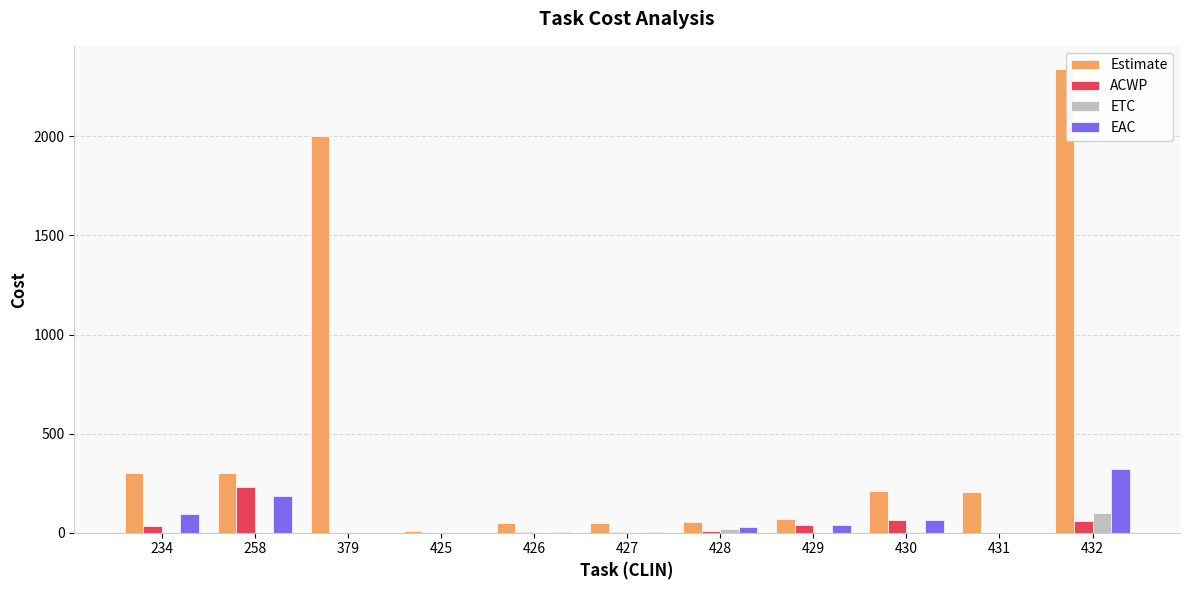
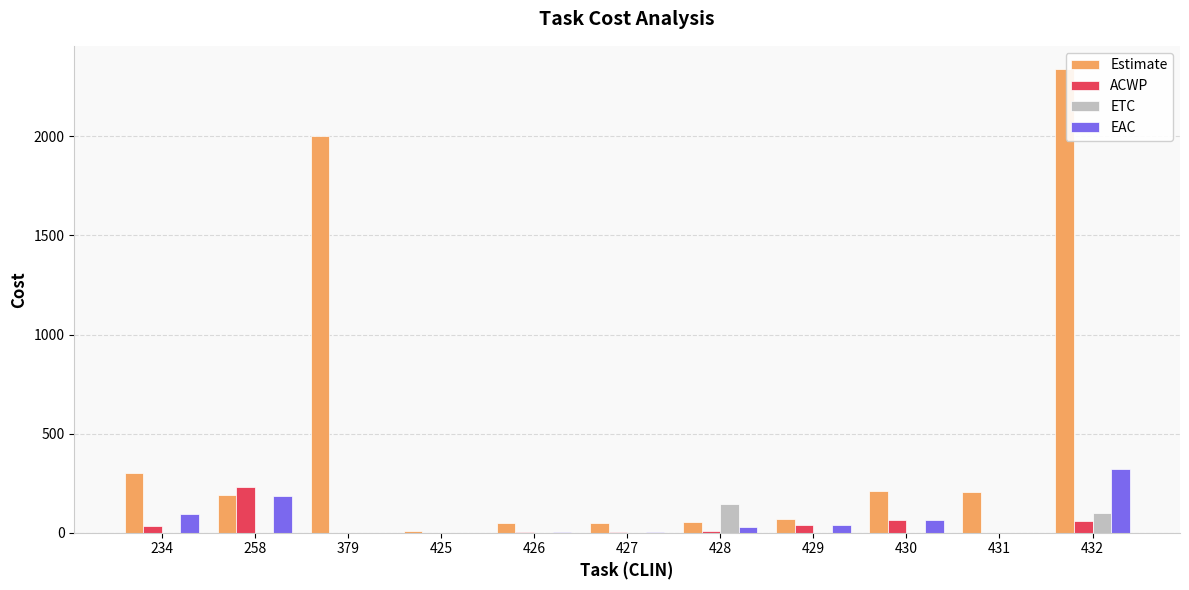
Estimate, 258: 300 -> 190
ETC, 428: 20 -> 150
